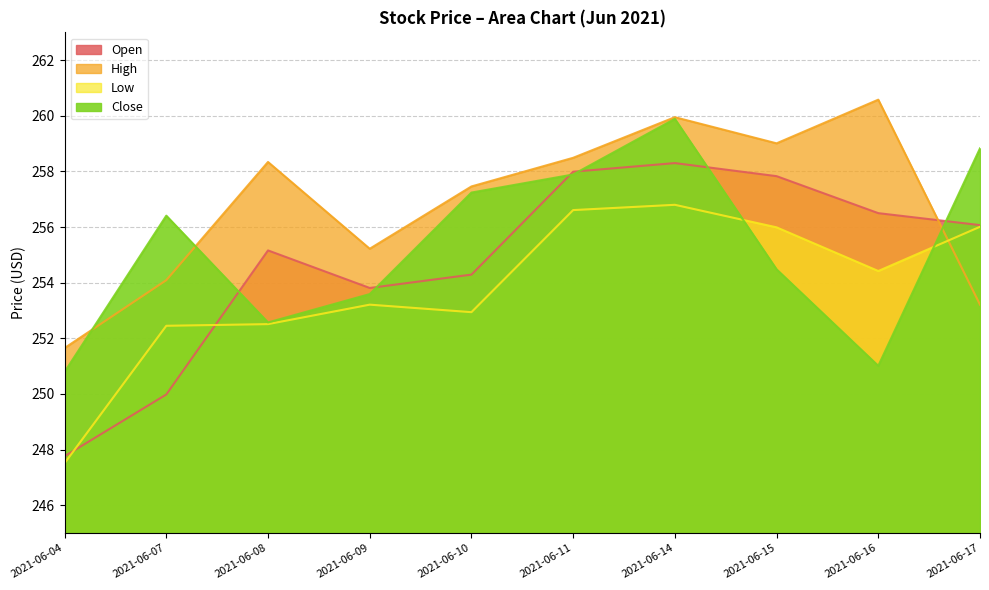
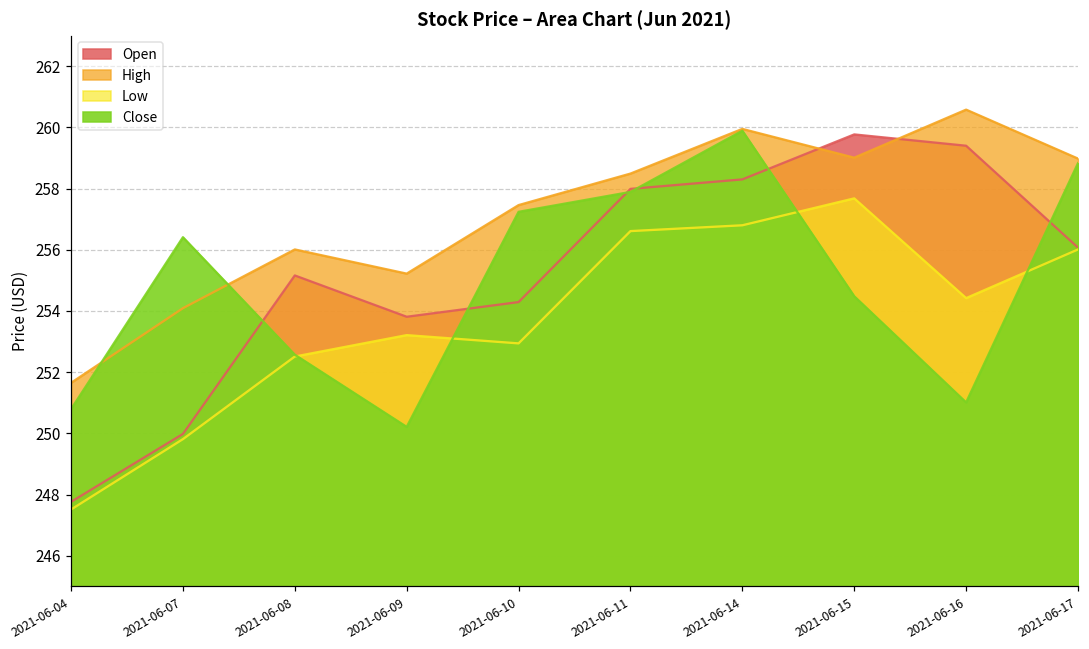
Low, 2021-06-07: 252.5 -> 249.8
High, 2021-06-08: 258.3 -> 256.0
Close, 2021-06-09: 253.6 -> 250.2
Open, 2021-06-15: 257.8 -> 259.8
Low, 2021-06-15: 256.0 -> 257.7
Open, 2021-06-16: 256.5 -> 259.4
High, 2021-06-17: 253.2 -> 259.0
